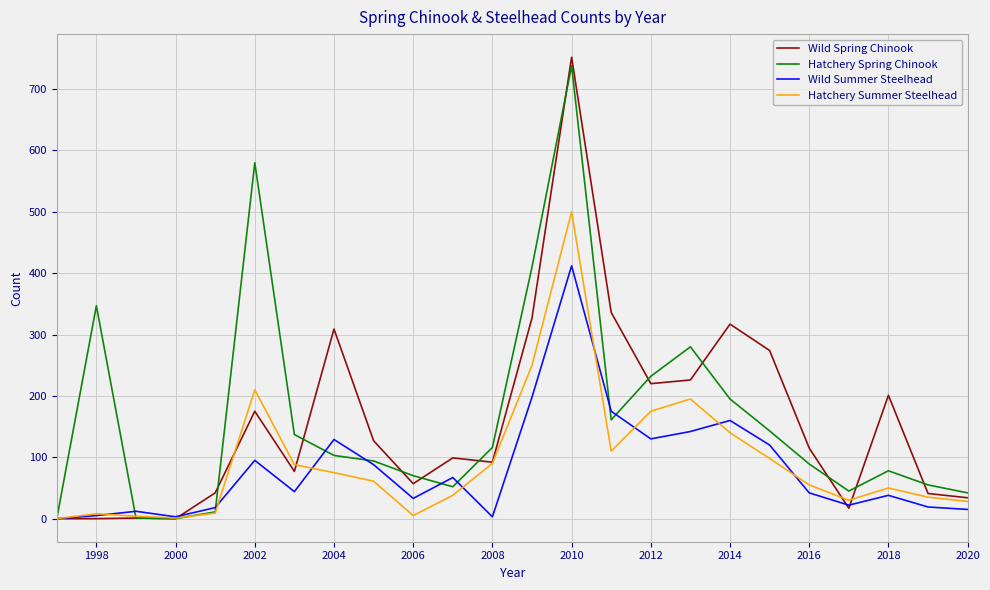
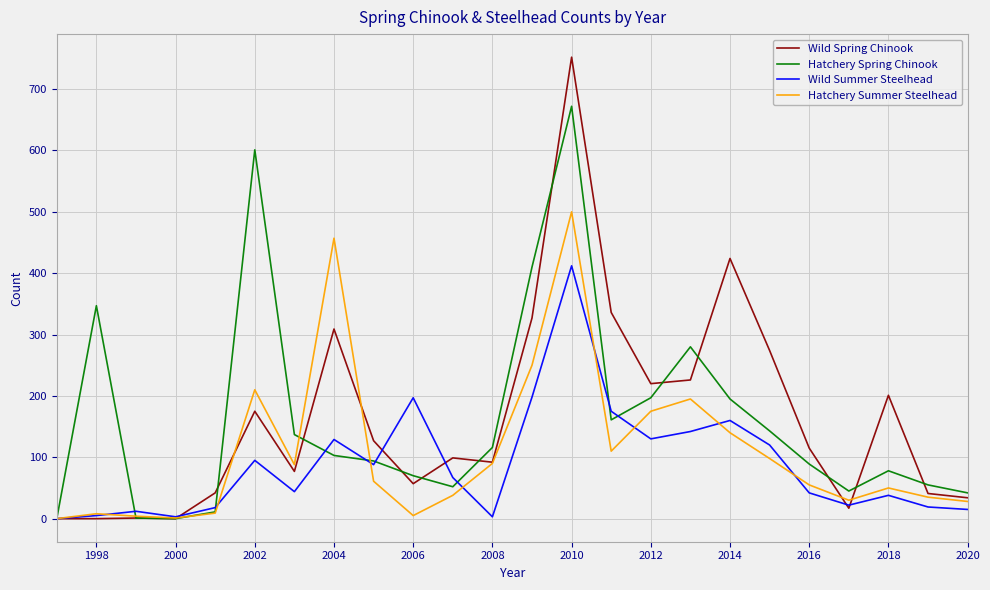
Hatchery Spring Chinook, 2002: 580 -> 600
Hatchery Summer Steelhead, 2004: 80 -> 460
Wild Summer Steelhead, 2006: 30 -> 200
Hatchery Spring Chinook, 2010: 740 -> 670
Hatchery Spring Chinook, 2012: 230 -> 200
Wild Spring Chinook, 2014: 320 -> 420
